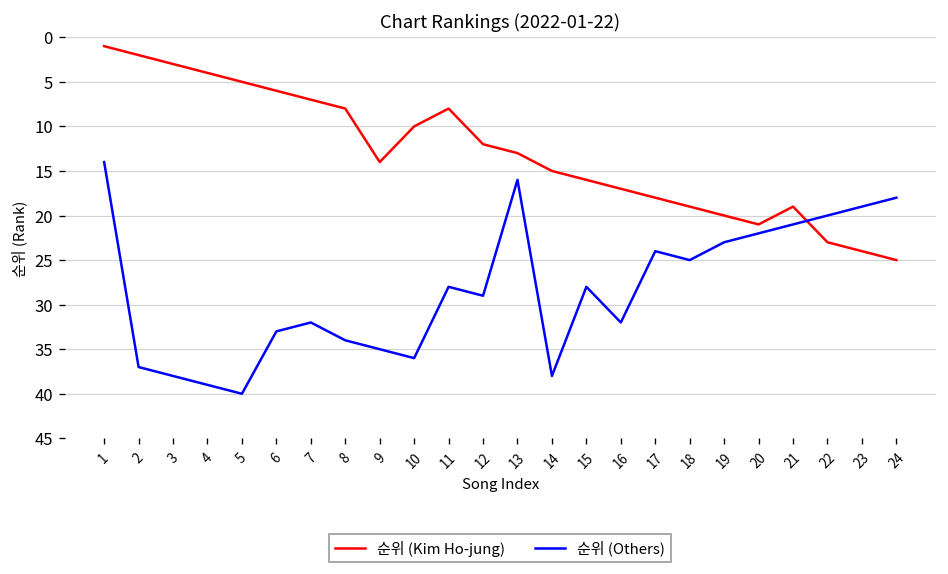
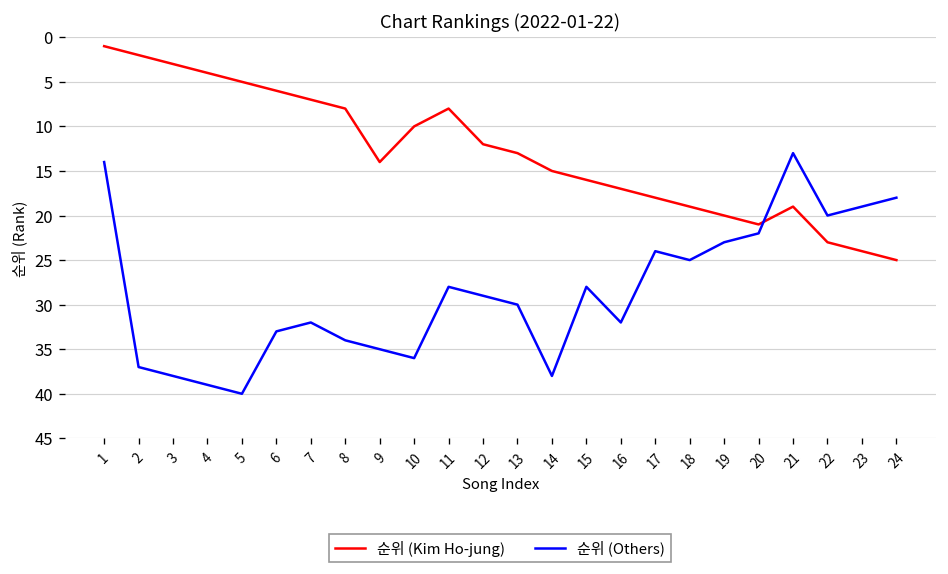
순위 (Others), 13: 16 -> 30
순위 (Others), 21: 21 -> 13
